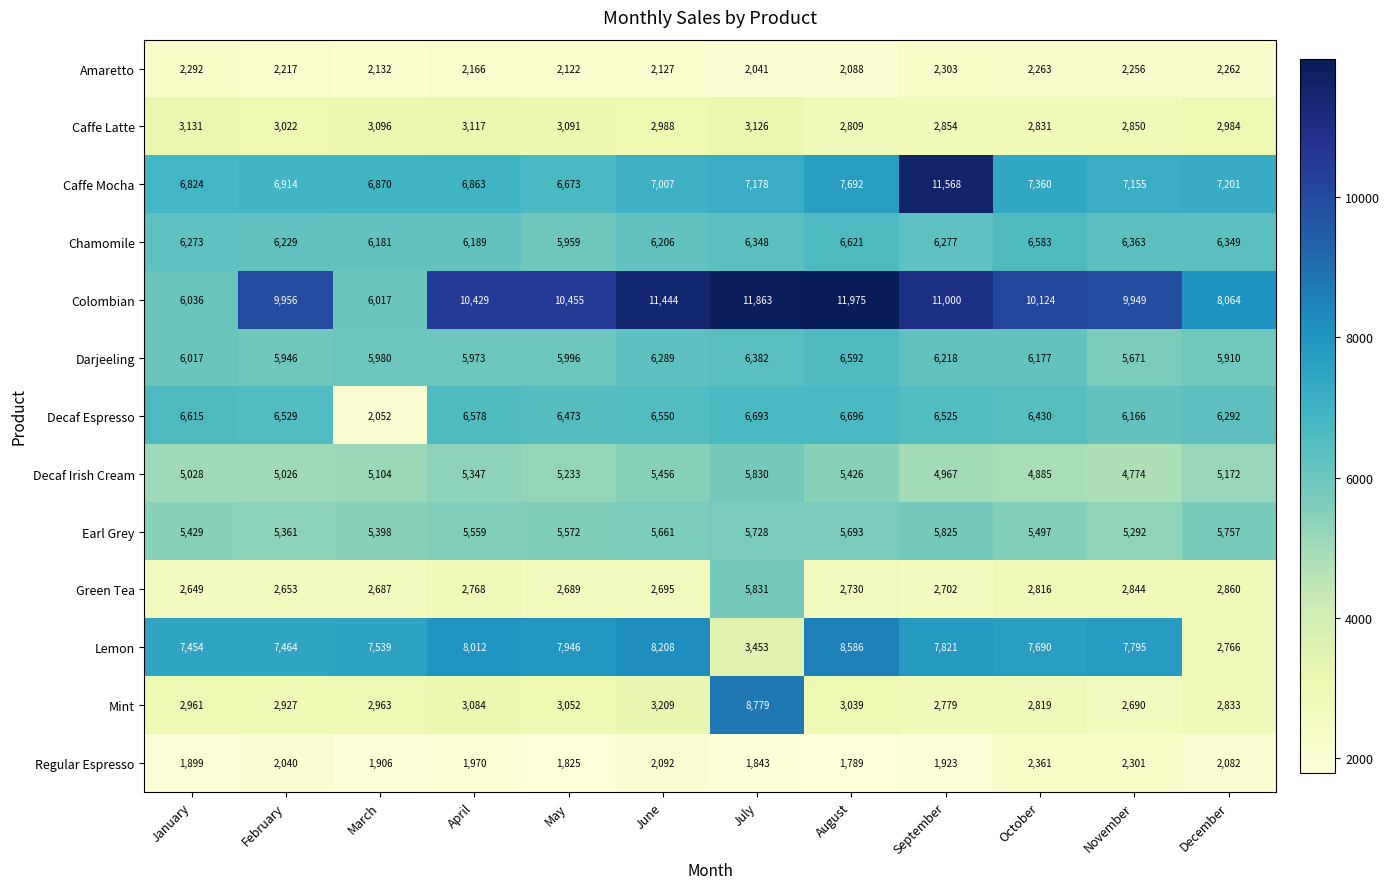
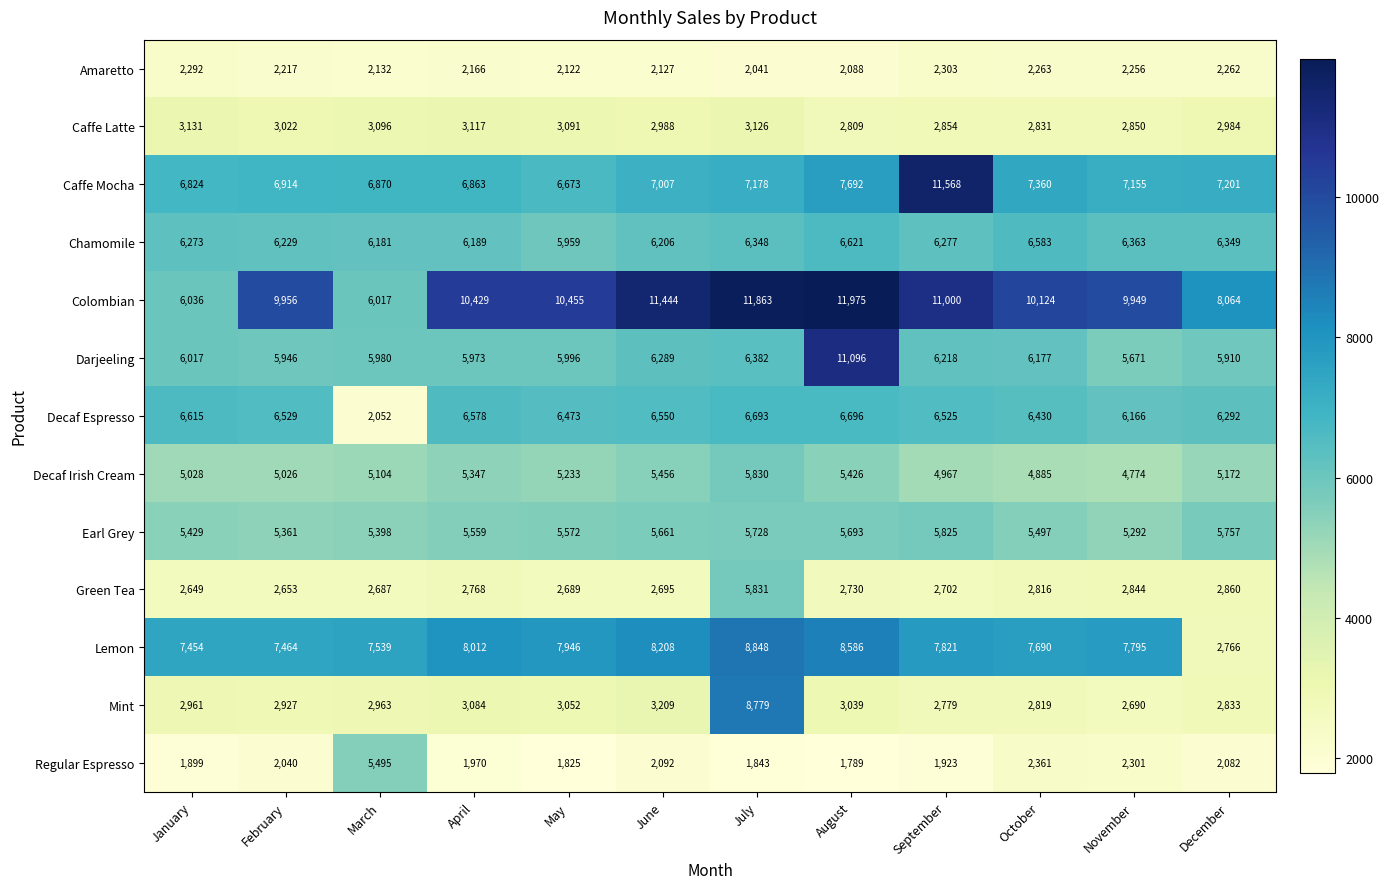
Darjeeling, August: 6,592 -> 11,096
Lemon, July: 3,453 -> 8,848
Regular Espresso, March: 1,906 -> 5,495
